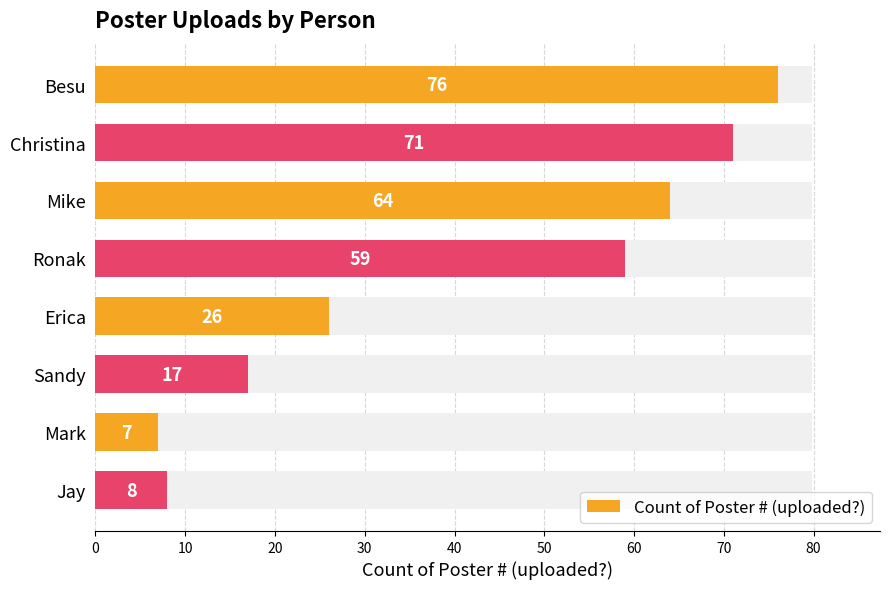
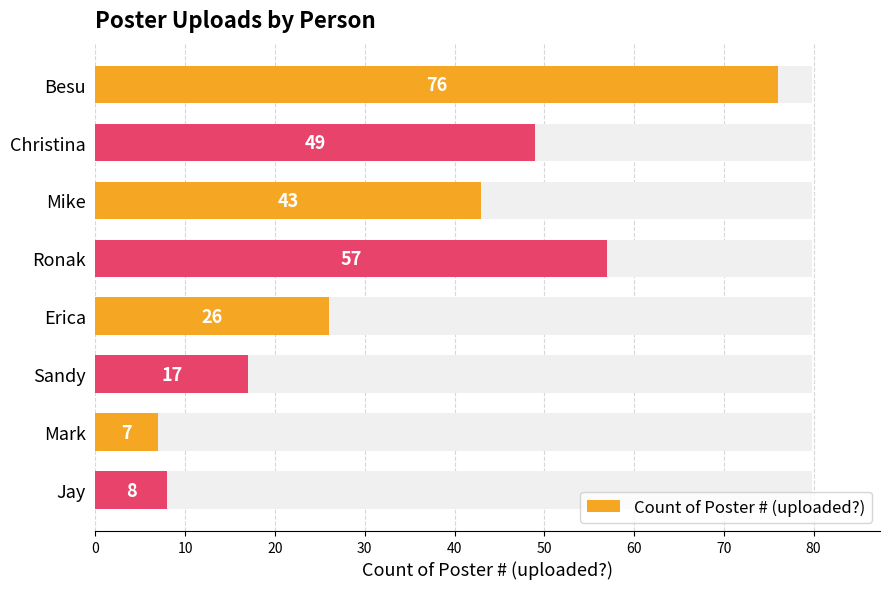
Count of Poster # (uploaded?), Christina: 71 -> 49
Count of Poster # (uploaded?), Mike: 64 -> 43
Count of Poster # (uploaded?), Ronak: 59 -> 57
